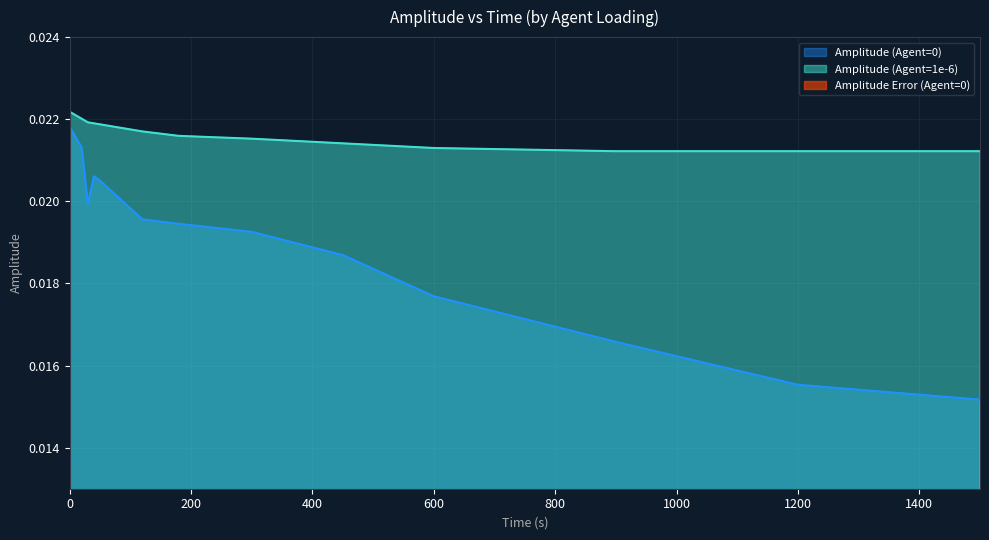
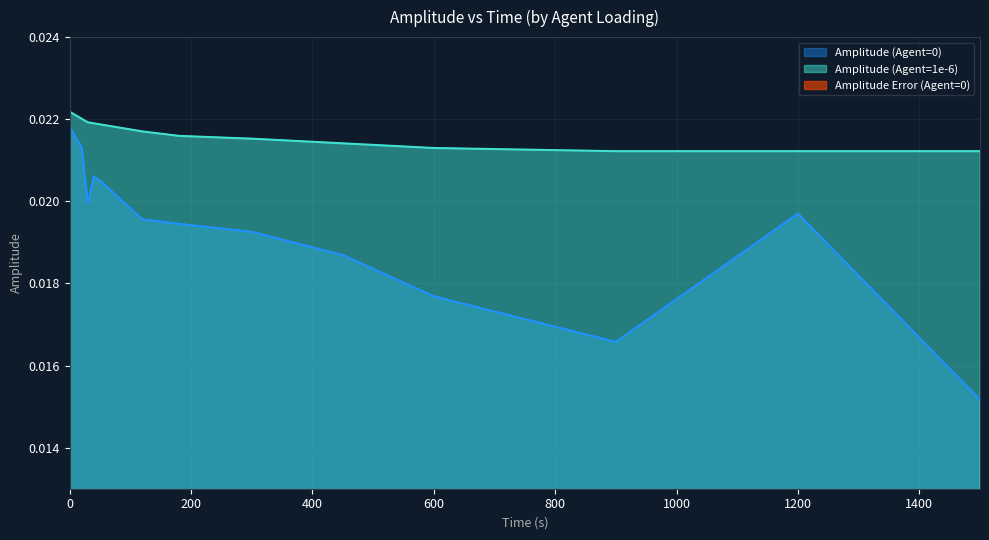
Amplitude (Agent=0), 1200: 0.0155 -> 0.0197
